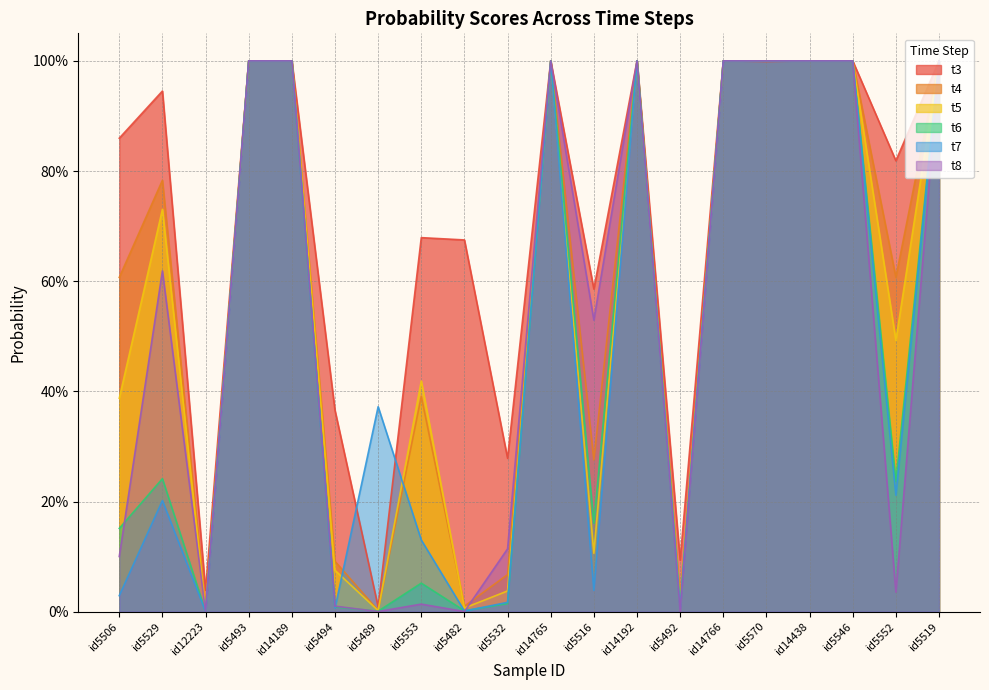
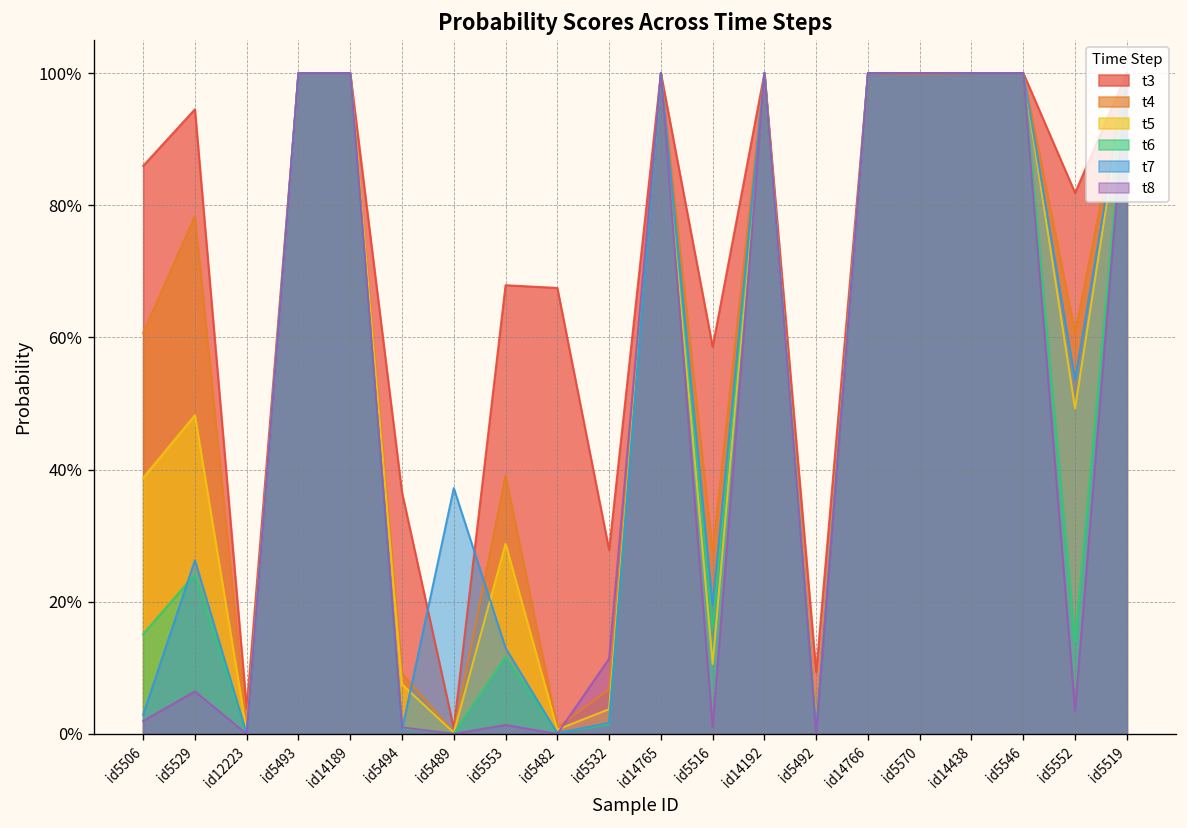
t8, id5506: 10% -> 2%
t5, id5529: 73% -> 48%
t7, id5529: 20% -> 26%
t8, id5529: 62% -> 6%
t5, id5553: 42% -> 29%
t6, id5553: 5% -> 12%
t7, id5516: 4% -> 20%
t8, id5516: 53% -> 1%
t6, id5552: 24% -> 14%
t7, id5552: 21% -> 54%
